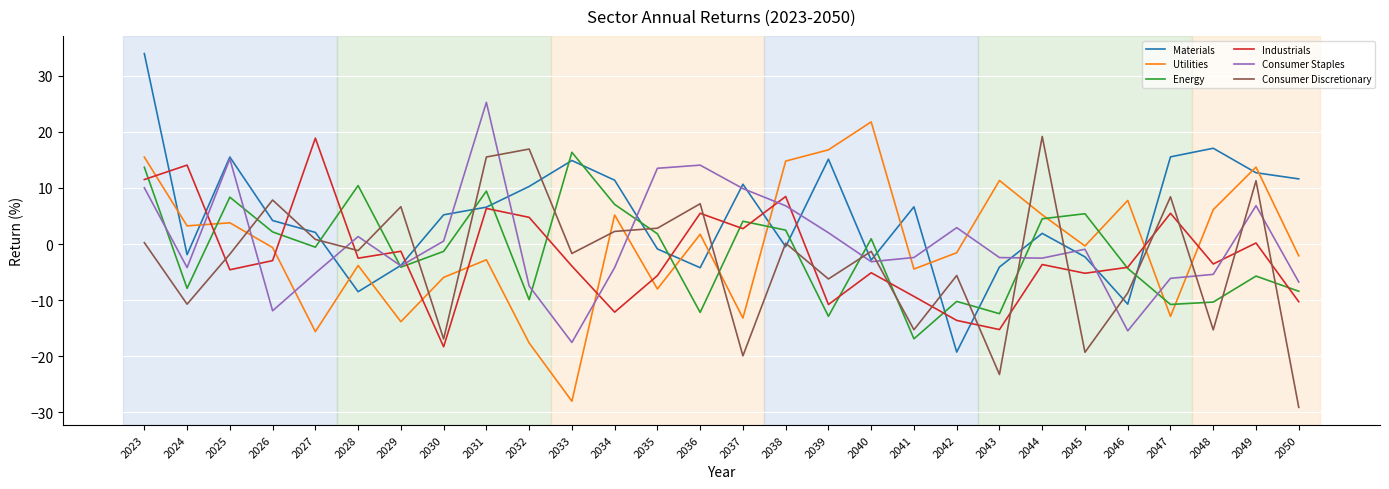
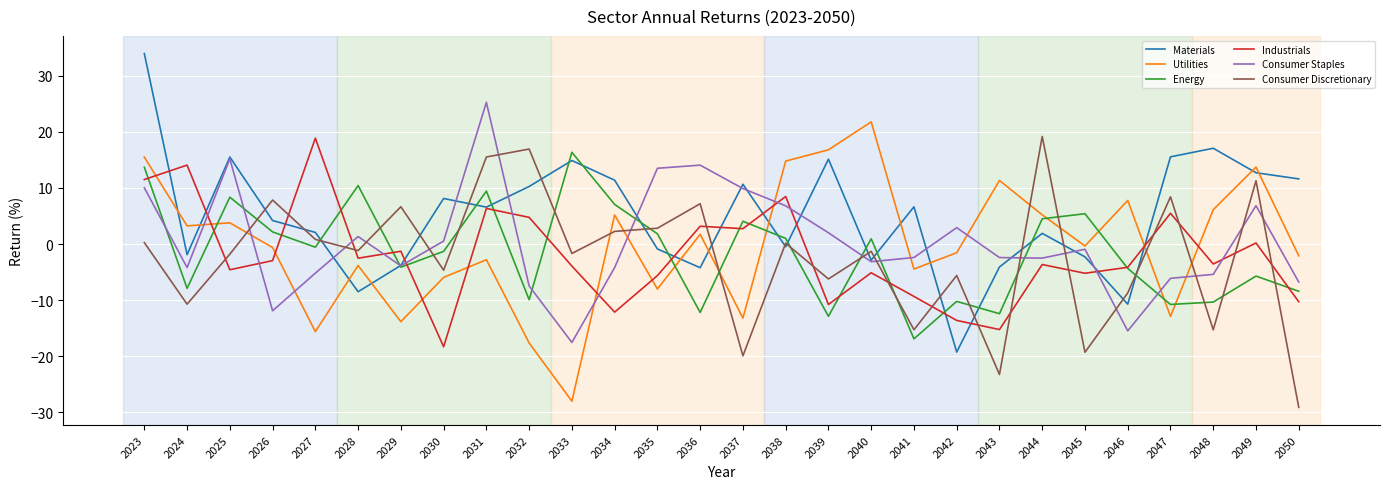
Materials, 2030: 5 -> 8
Consumer Discretionary, 2030: -17 -> -5
Industrials, 2036: 5 -> 3
Energy, 2038: 2 -> 1
